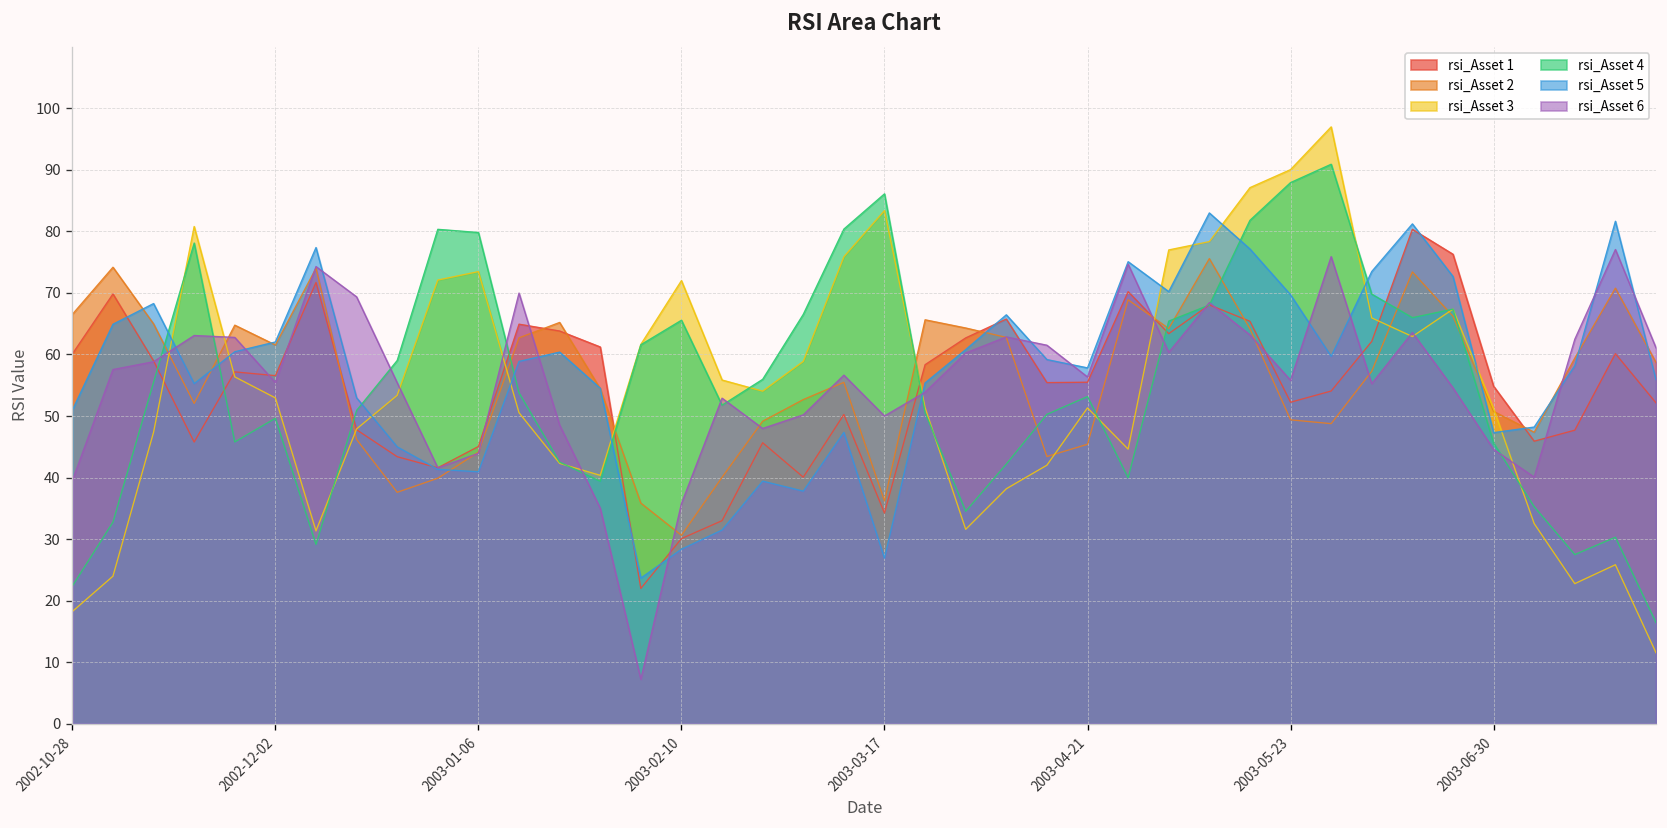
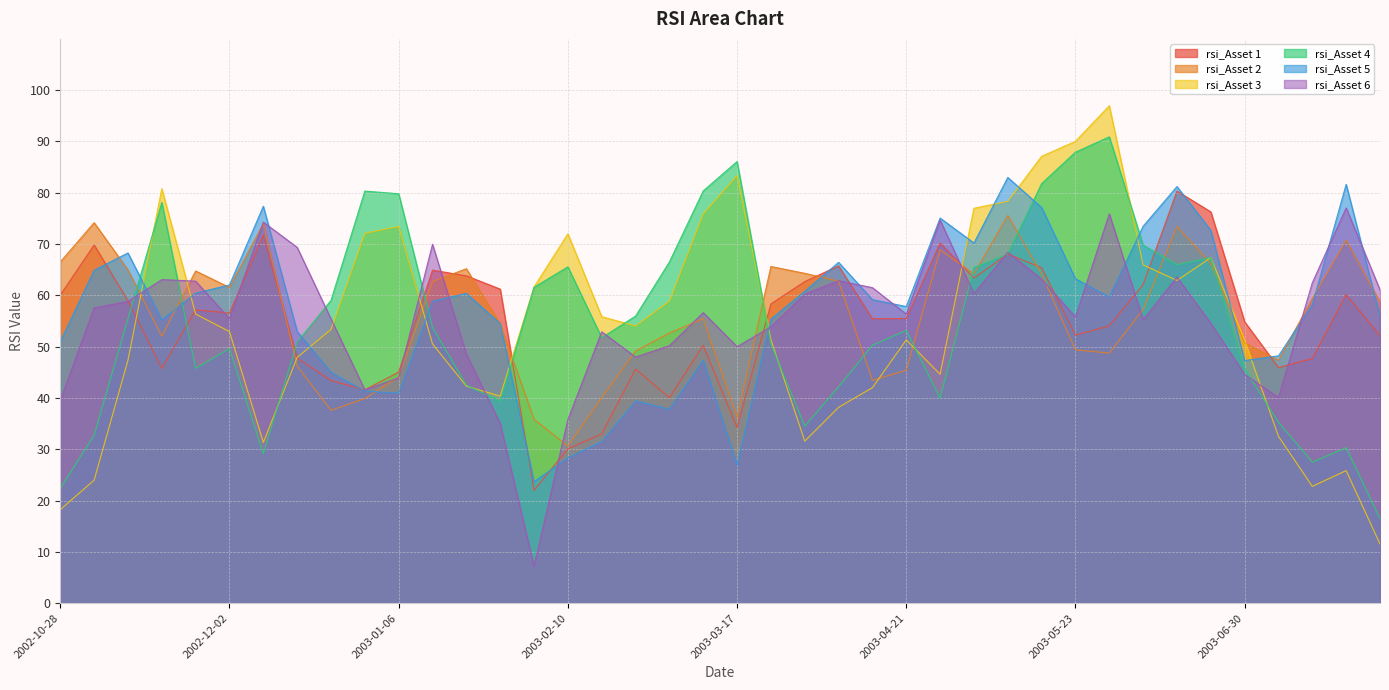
rsi_Asset 5, 2003-05-23: 70 -> 63
